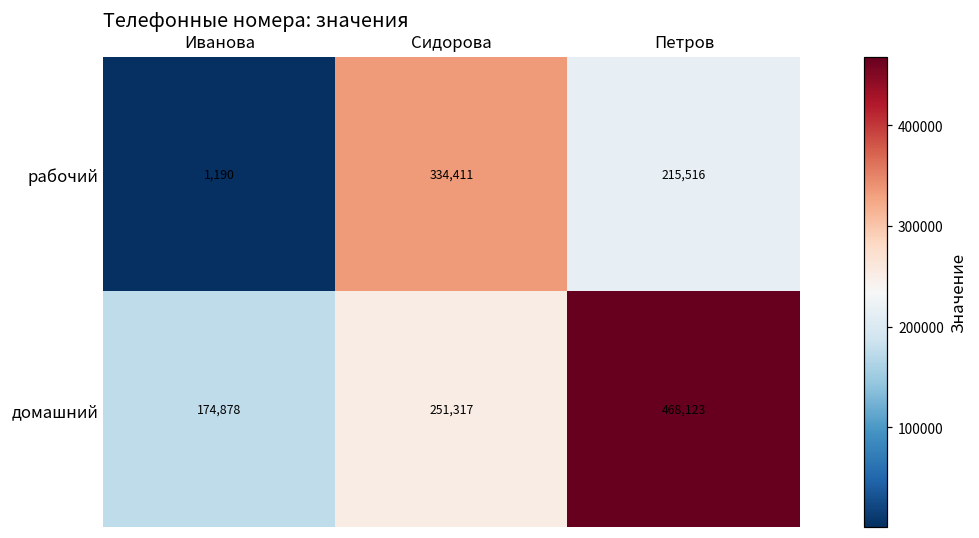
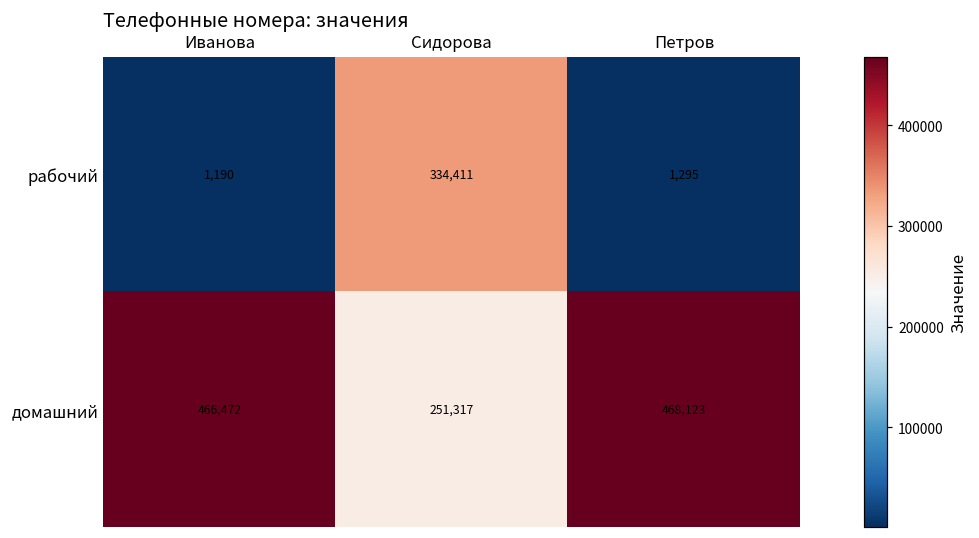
рабочий, Петров: 215,516 -> 1,295
домашний, Иванова: 174,878 -> 466,472
